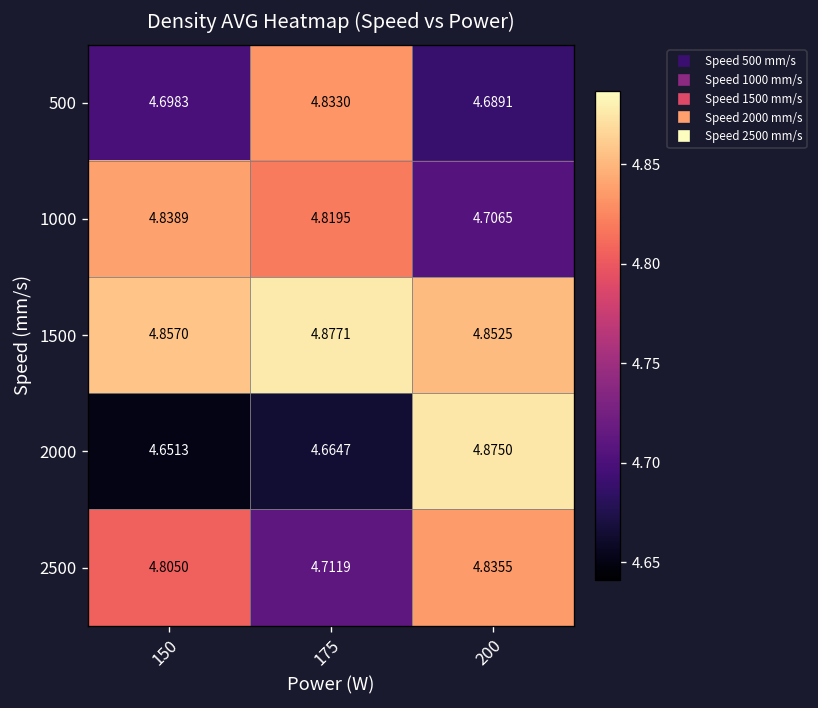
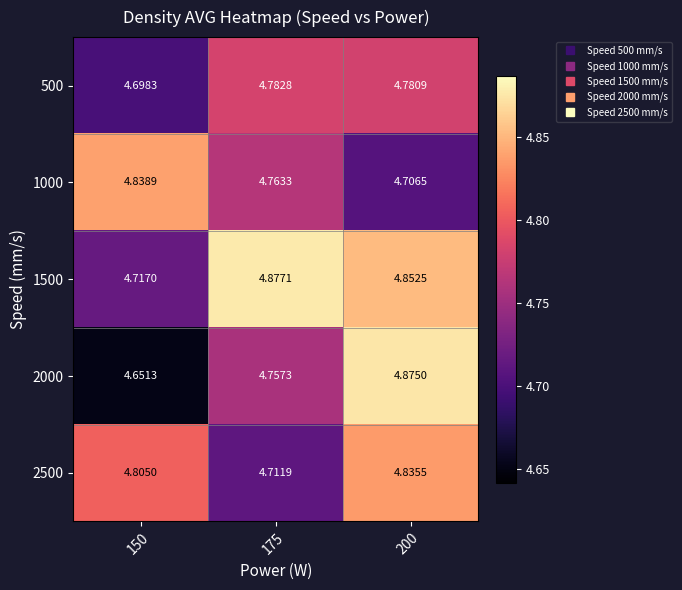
500, 175: 4.8330 -> 4.7828
500, 200: 4.6891 -> 4.7809
1000, 175: 4.8195 -> 4.7633
1500, 150: 4.8570 -> 4.7170
2000, 175: 4.6647 -> 4.7573
